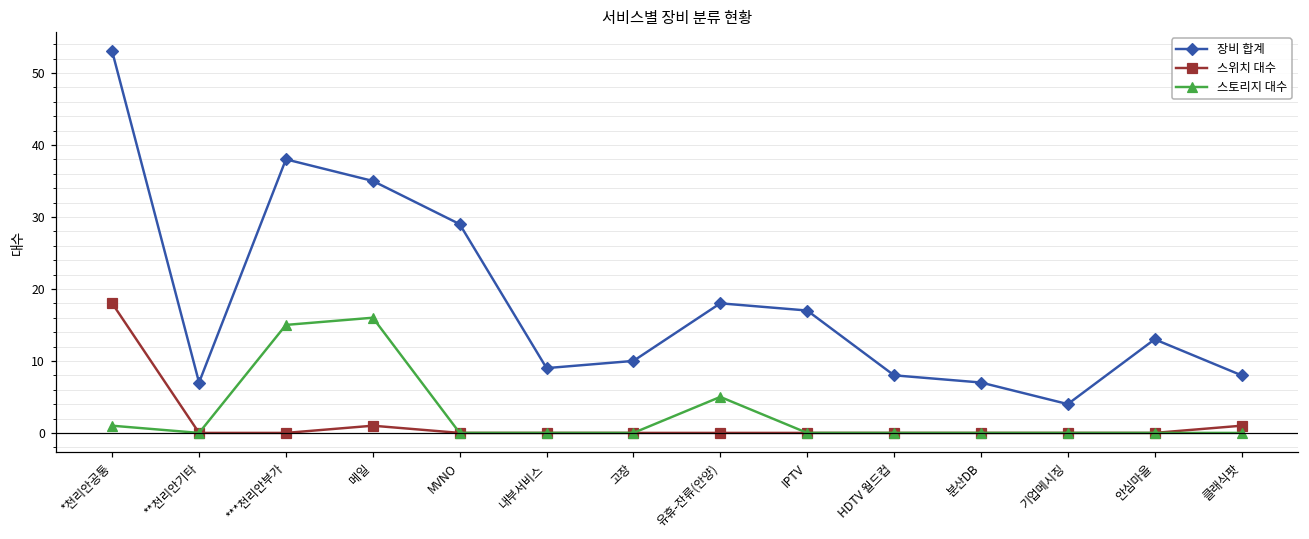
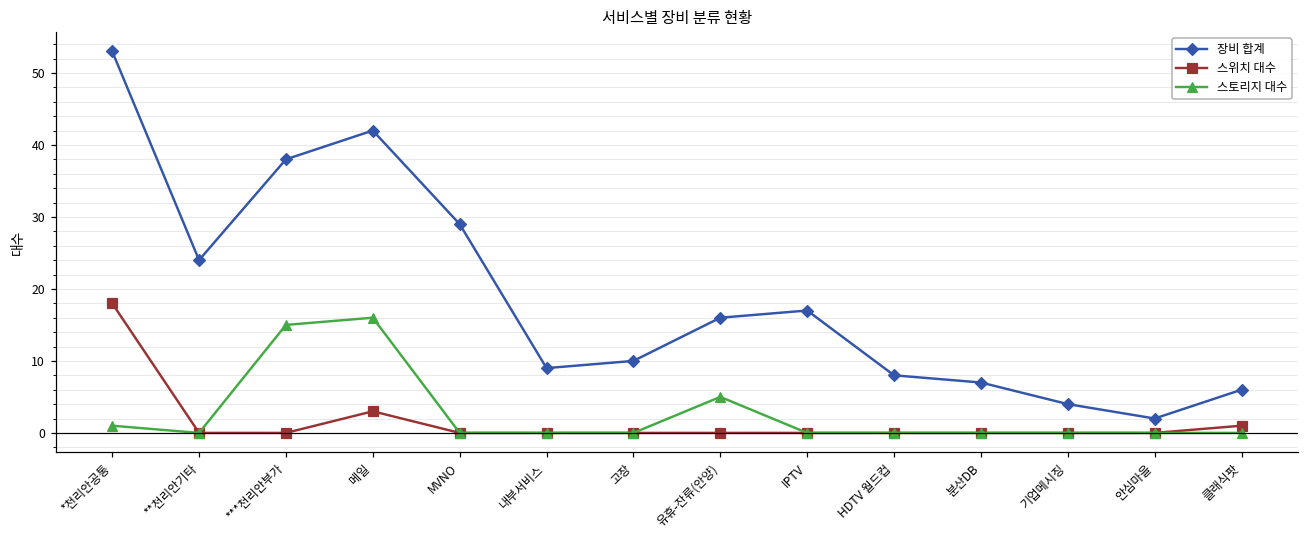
장비 합계, **천리안기타: 7 -> 24
장비 합계, 메일: 35 -> 42
스위치 대수, 메일: 1 -> 3
장비 합계, 유휴-잔류(안양): 18 -> 16
장비 합계, 안심마을: 13 -> 2
장비 합계, 클래식팟: 8 -> 6
